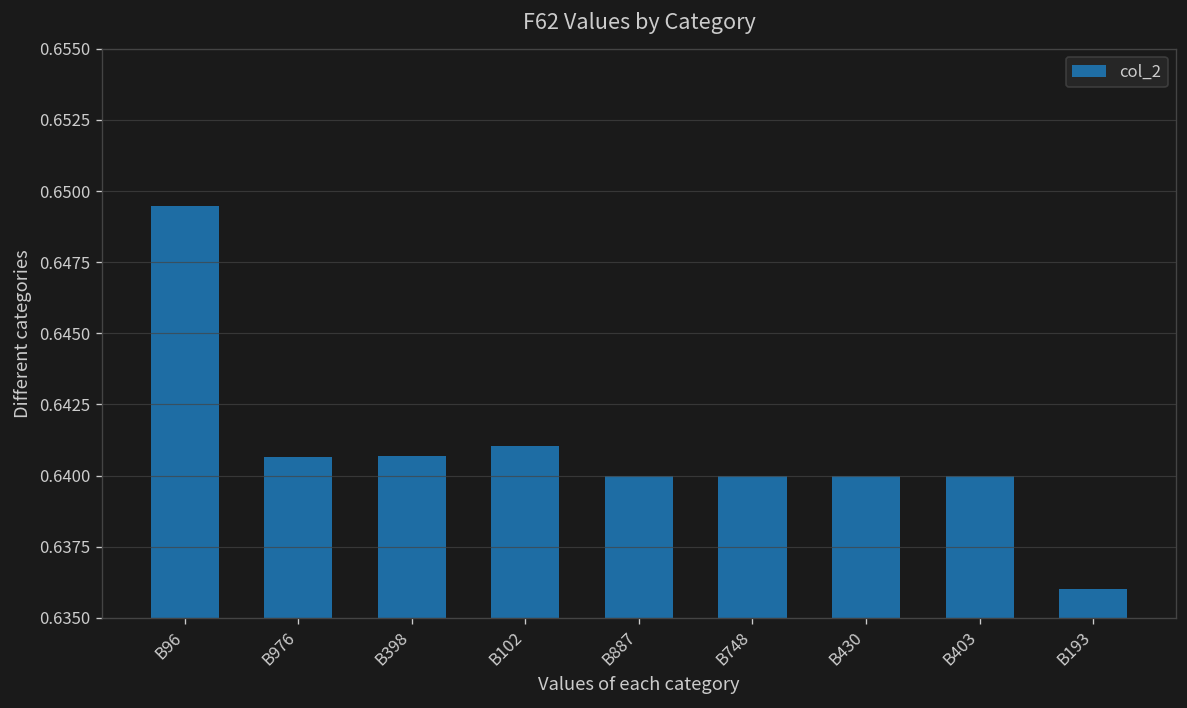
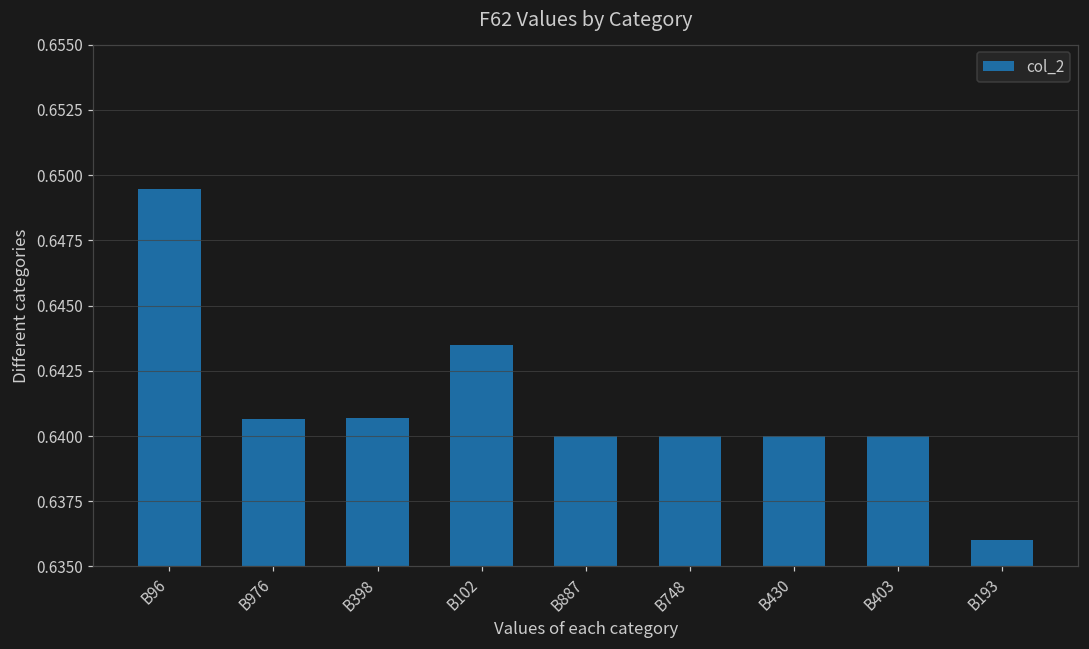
B102: 0.6411 -> 0.6435
